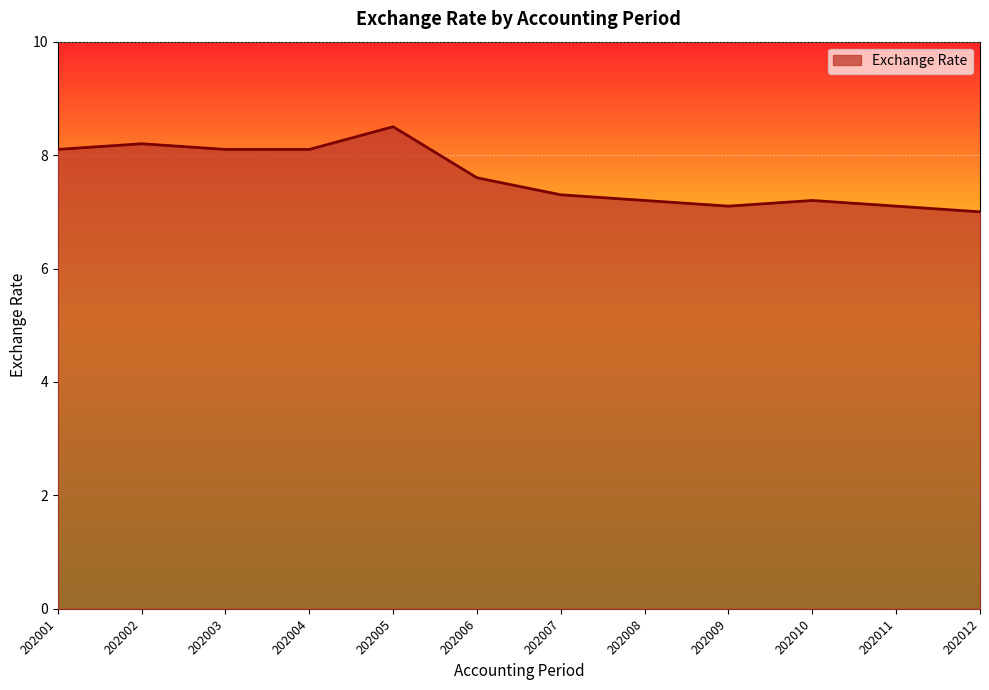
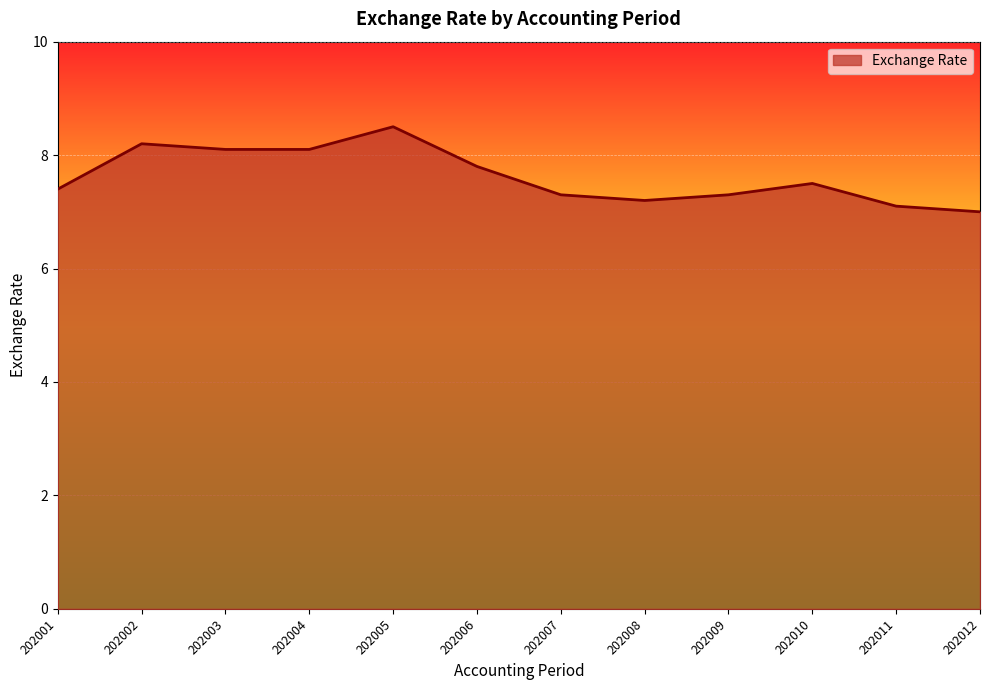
202001: 8.1 -> 7.4
202006: 7.6 -> 7.8
202009: 7.1 -> 7.3
202010: 7.2 -> 7.5
